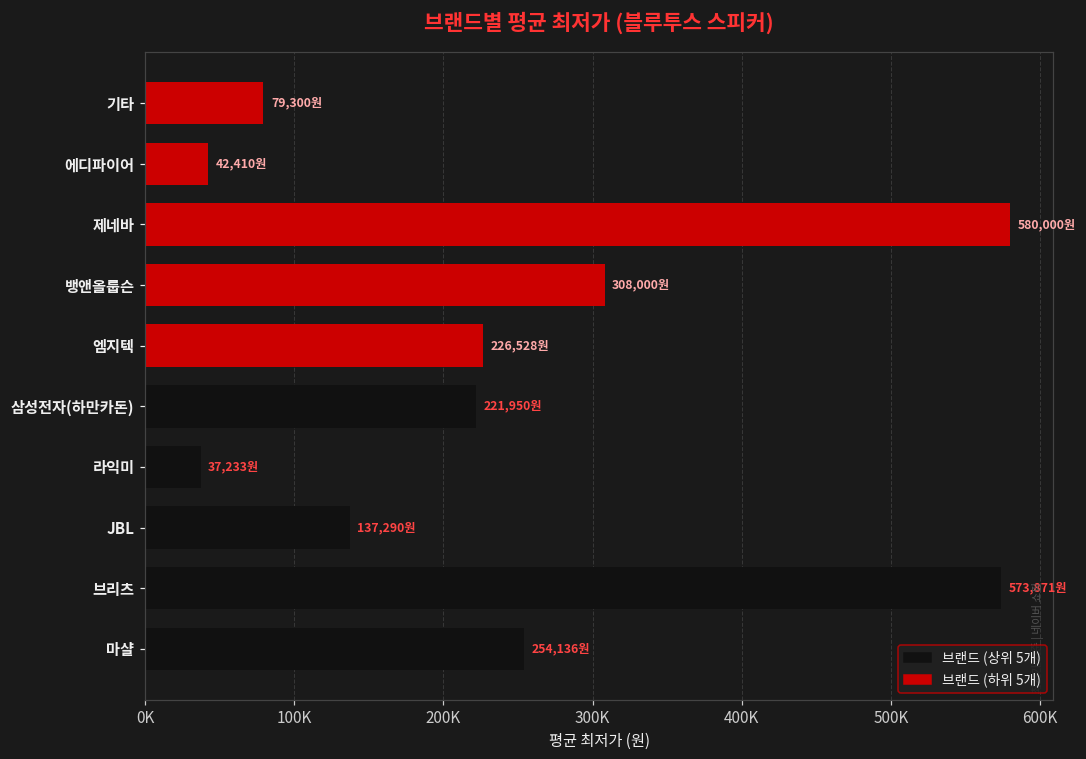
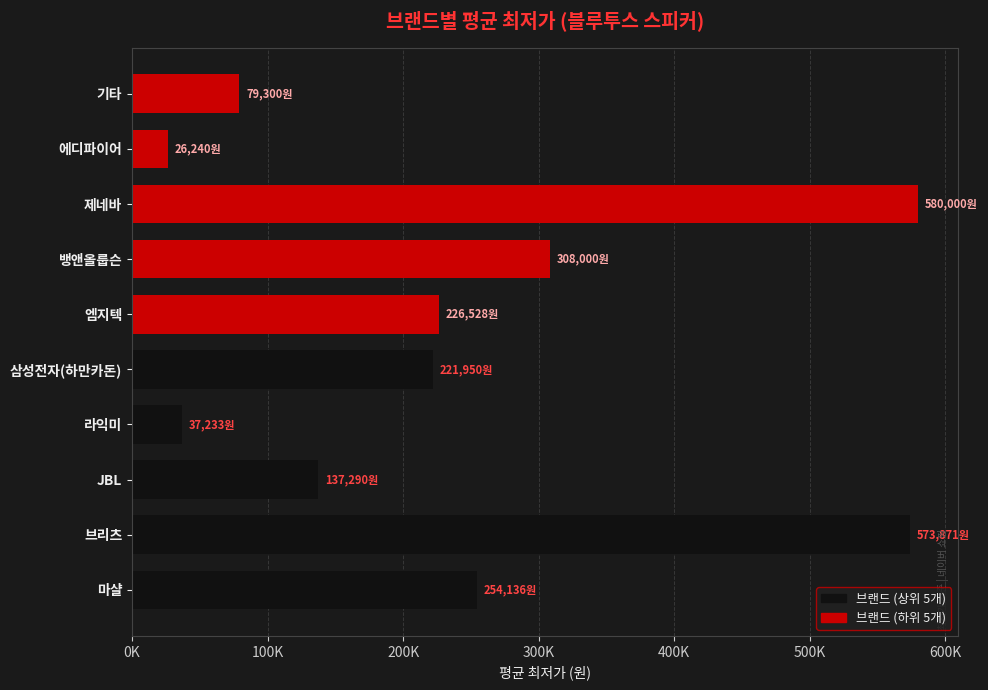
에디파이어: 42,410원 -> 26,240원
